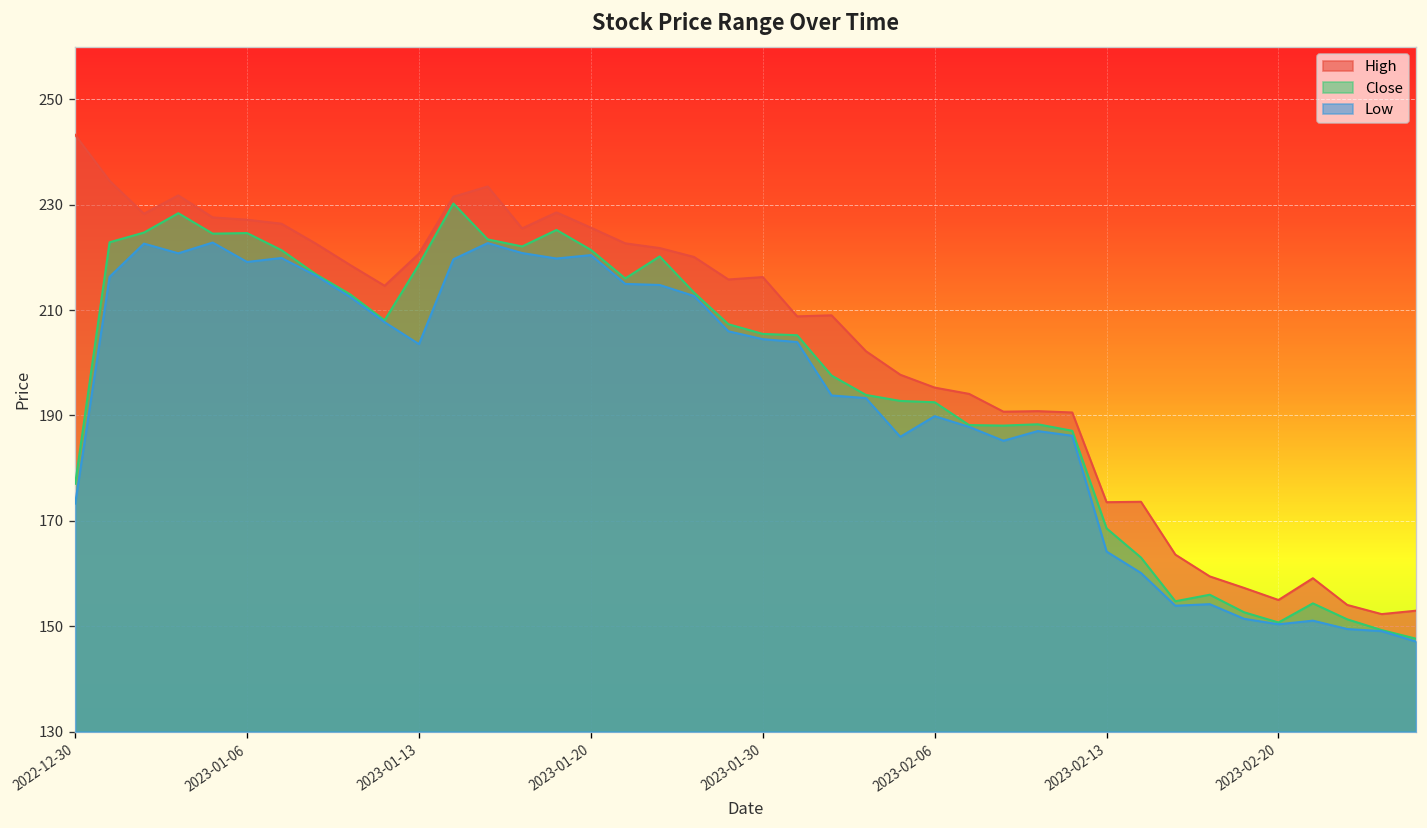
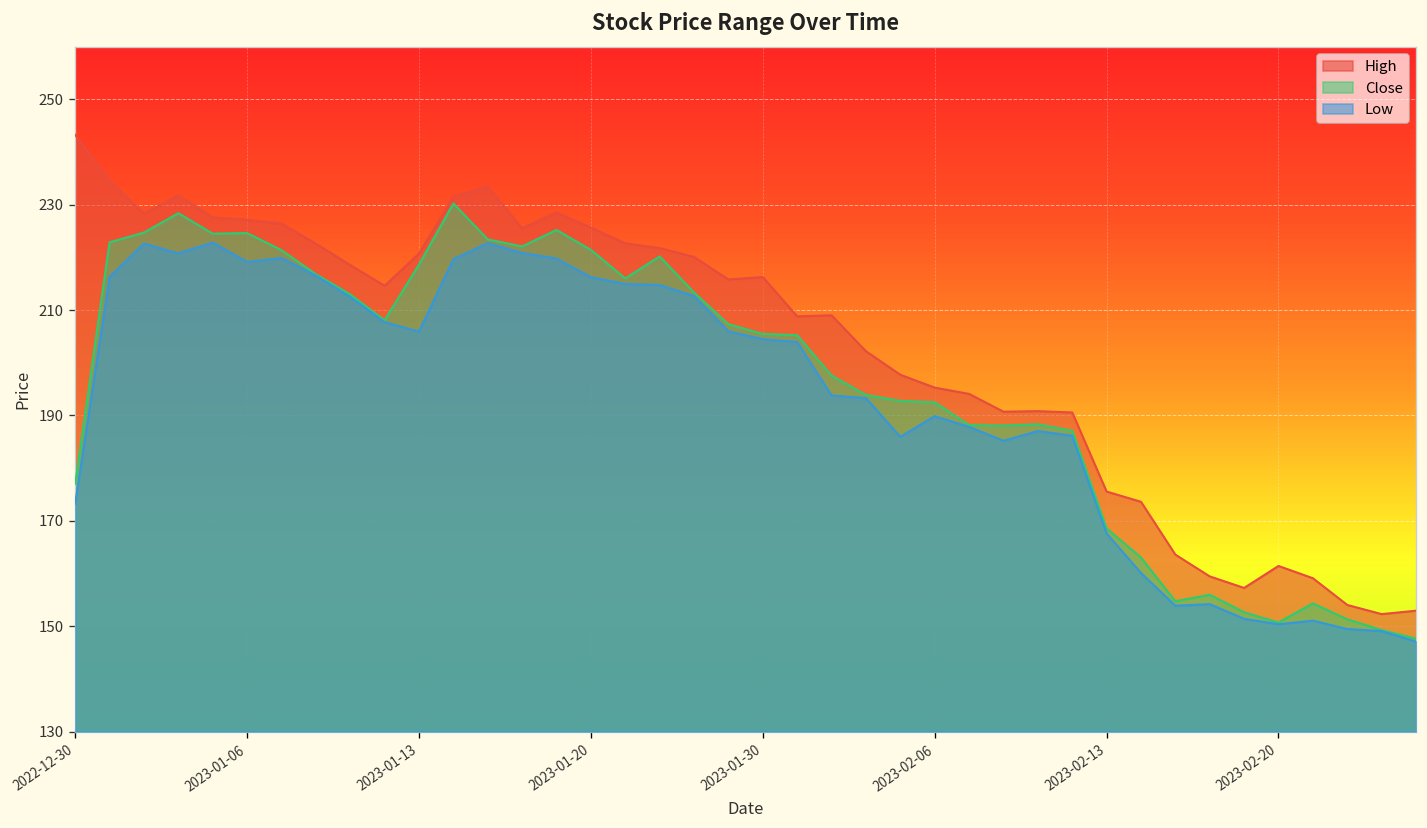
Low, 2023-01-13: 204 -> 206
Low, 2023-01-20: 220 -> 216
High, 2023-02-13: 174 -> 176
Low, 2023-02-13: 164 -> 168
High, 2023-02-20: 155 -> 161
